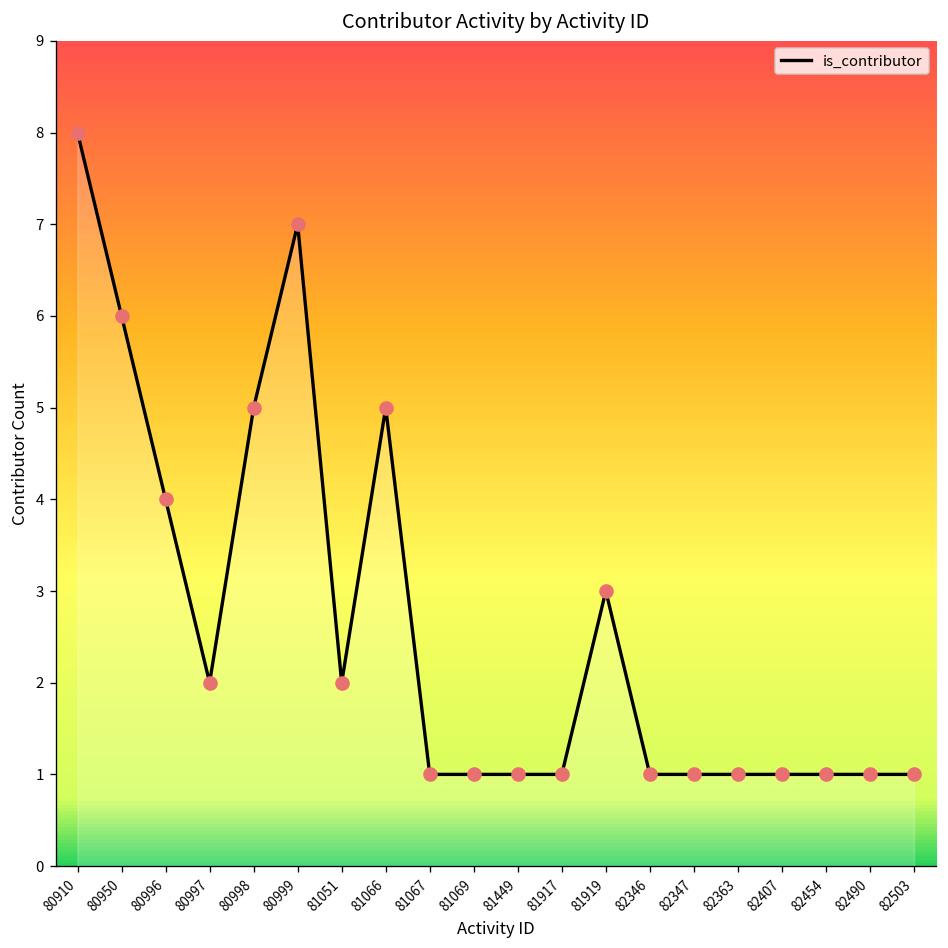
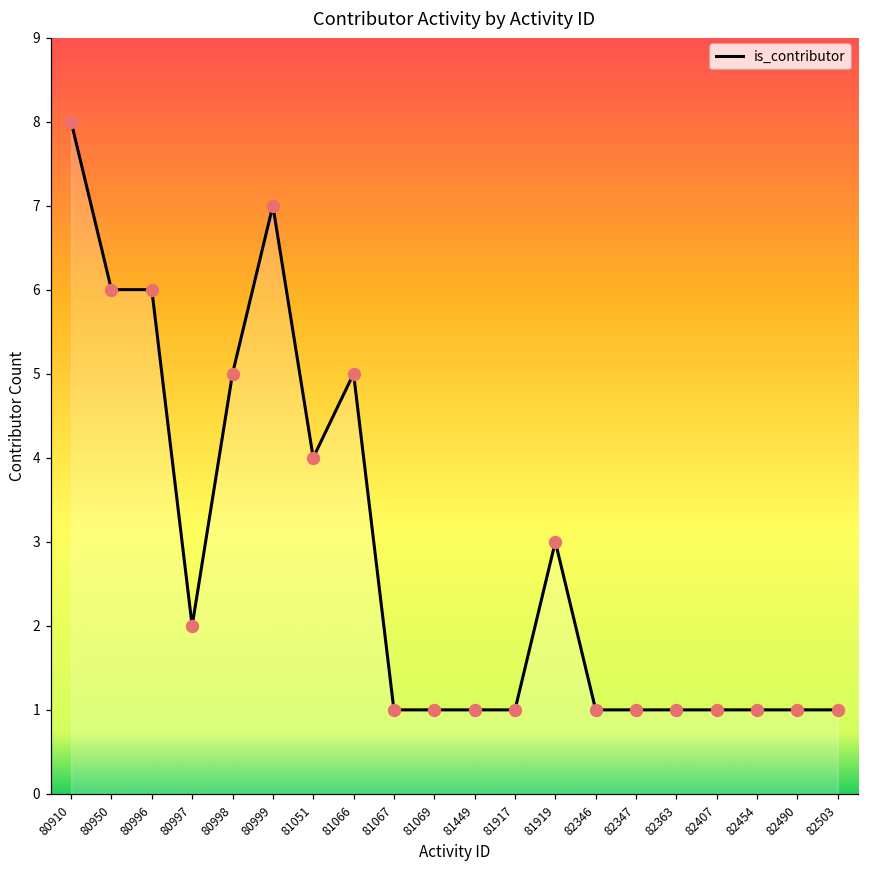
80996: 4 -> 6
81051: 2 -> 4
